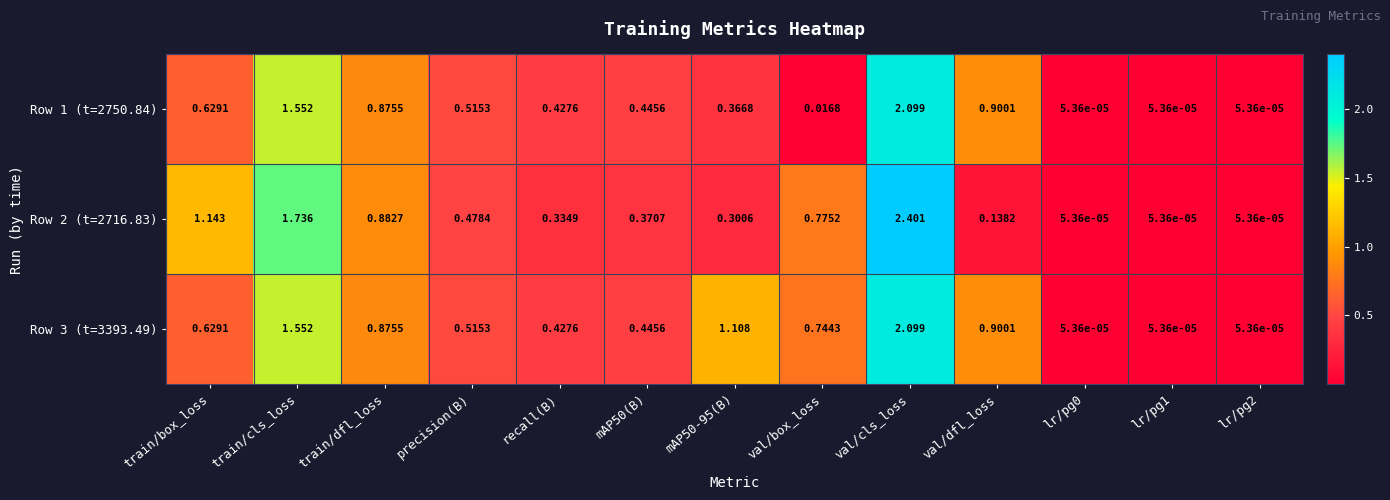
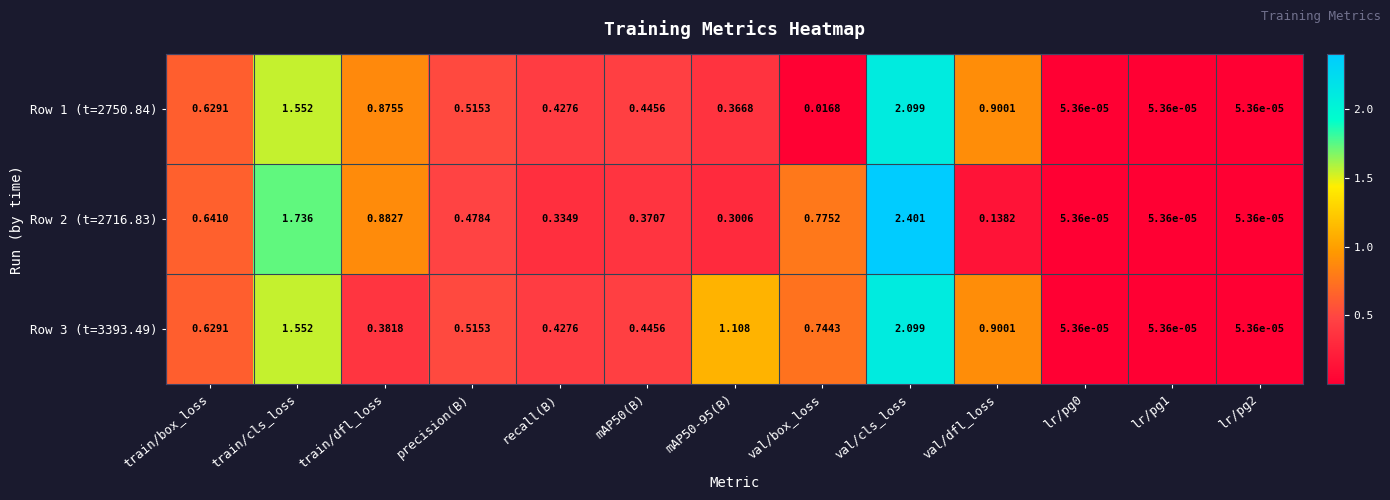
Row 2 (t=2716.83), train/box_loss: 1.143 -> 0.6410
Row 3 (t=3393.49), train/dfl_loss: 0.8755 -> 0.3818
